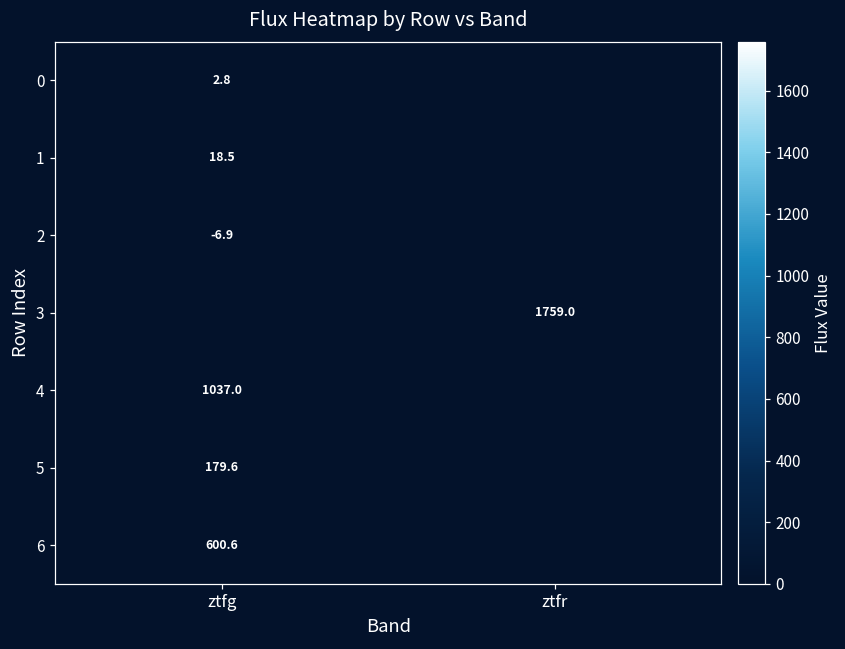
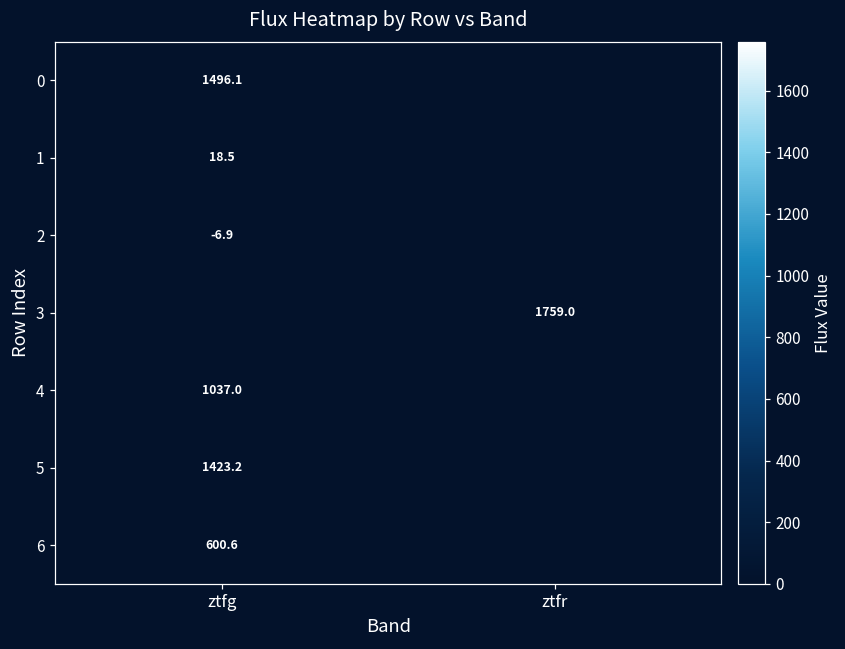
0, ztfg: 2.8 -> 1496.1
5, ztfg: 179.6 -> 1423.2
